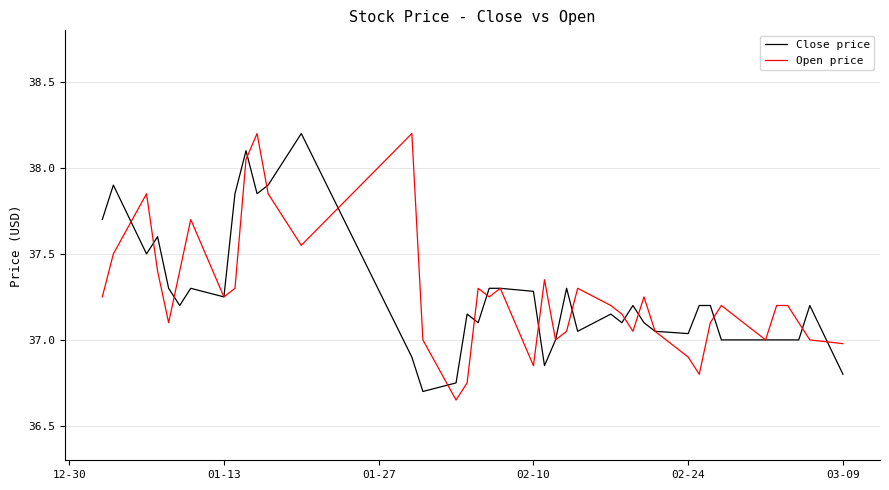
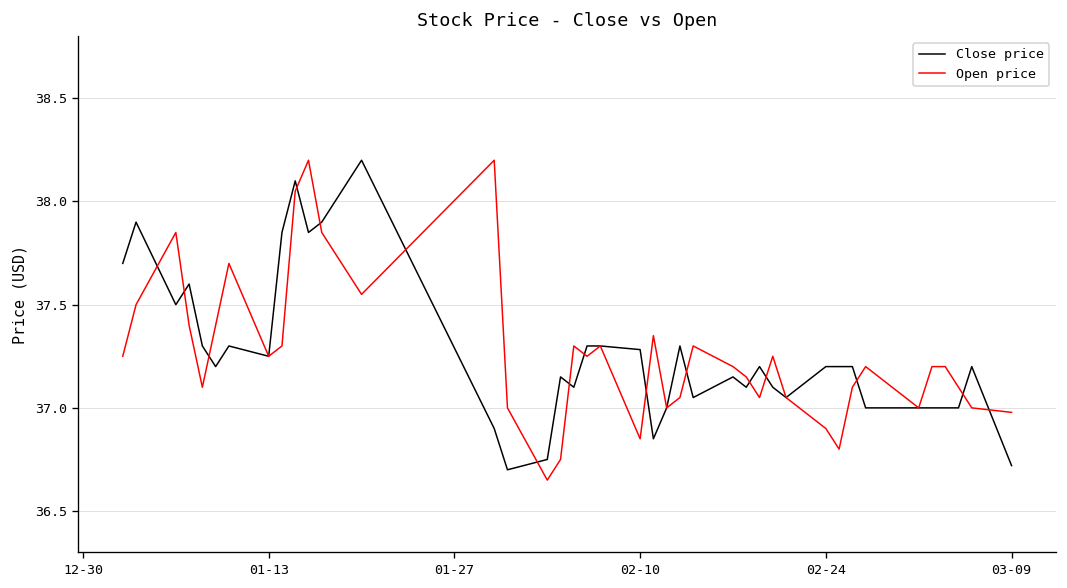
Close price, 02-24: 37.04 -> 37.20
Close price, 03-09: 36.80 -> 36.72
